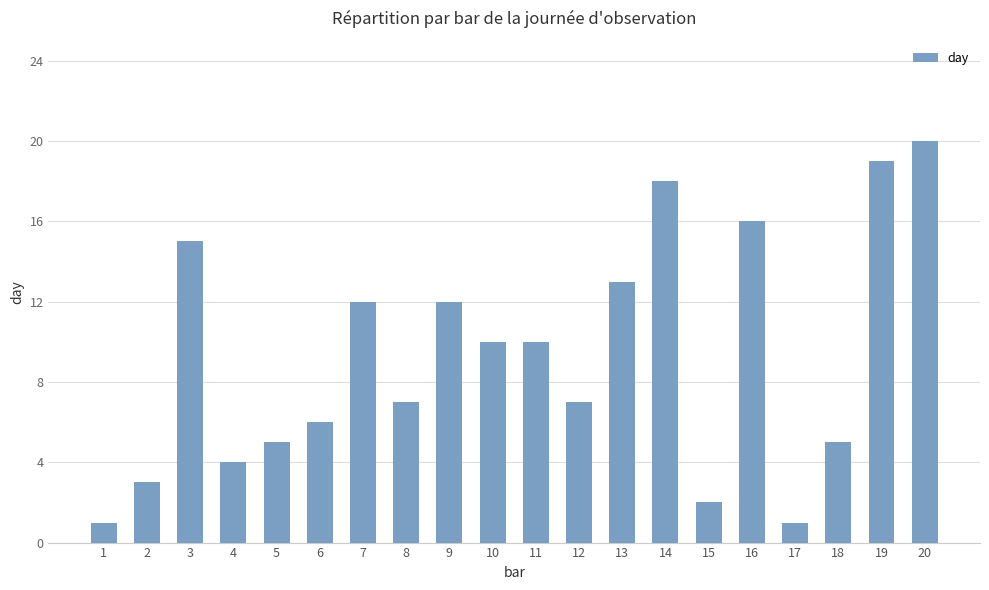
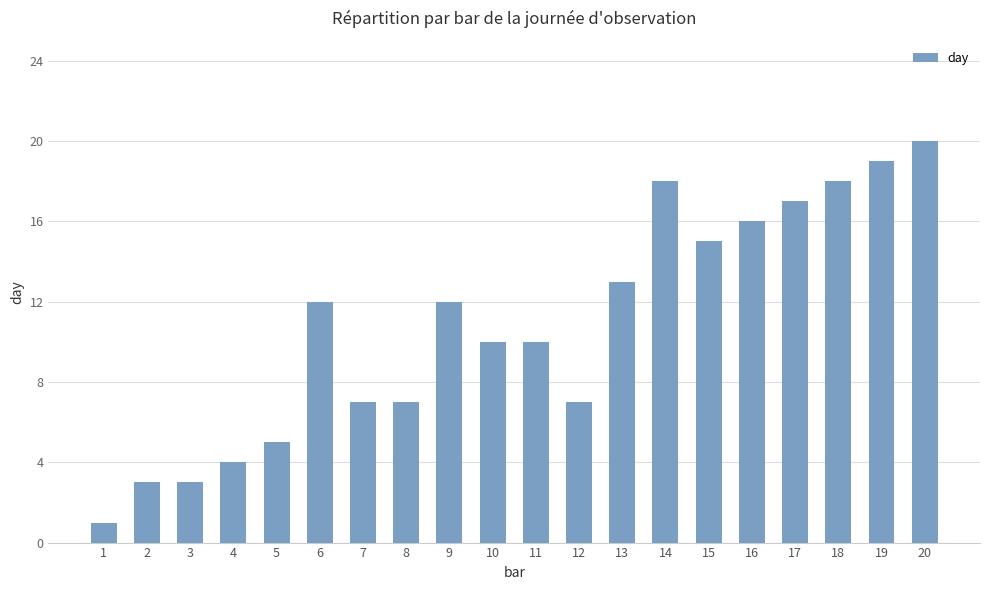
3: 15 -> 3
6: 6 -> 12
7: 12 -> 7
15: 2 -> 15
17: 1 -> 17
18: 5 -> 18
